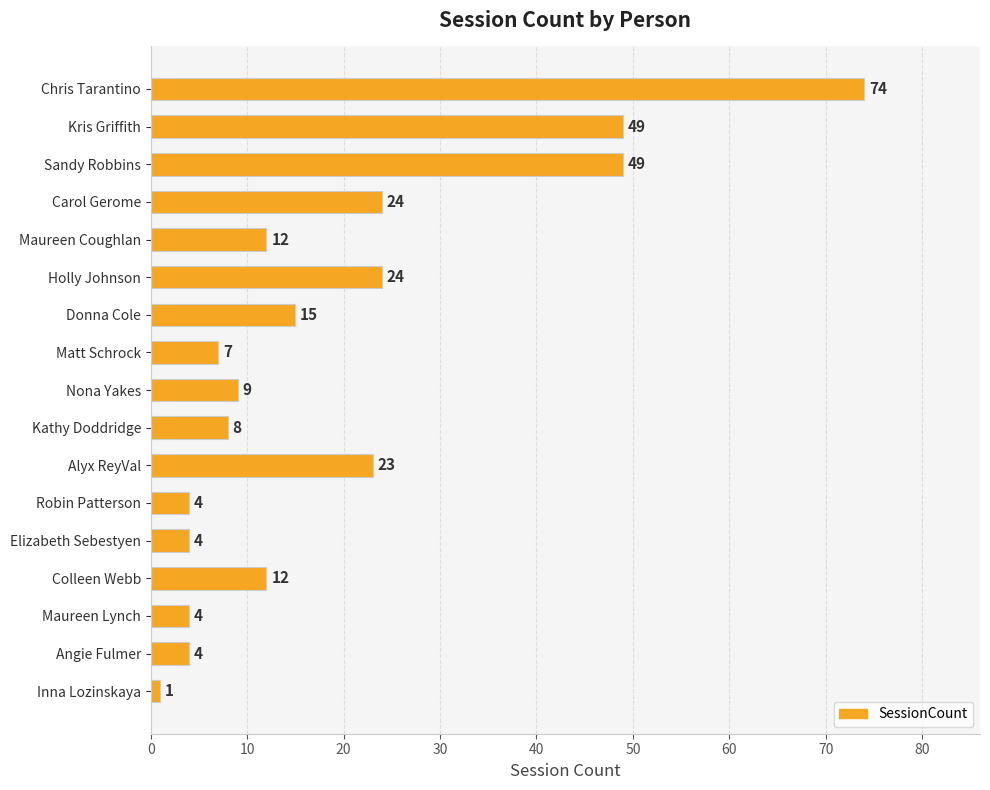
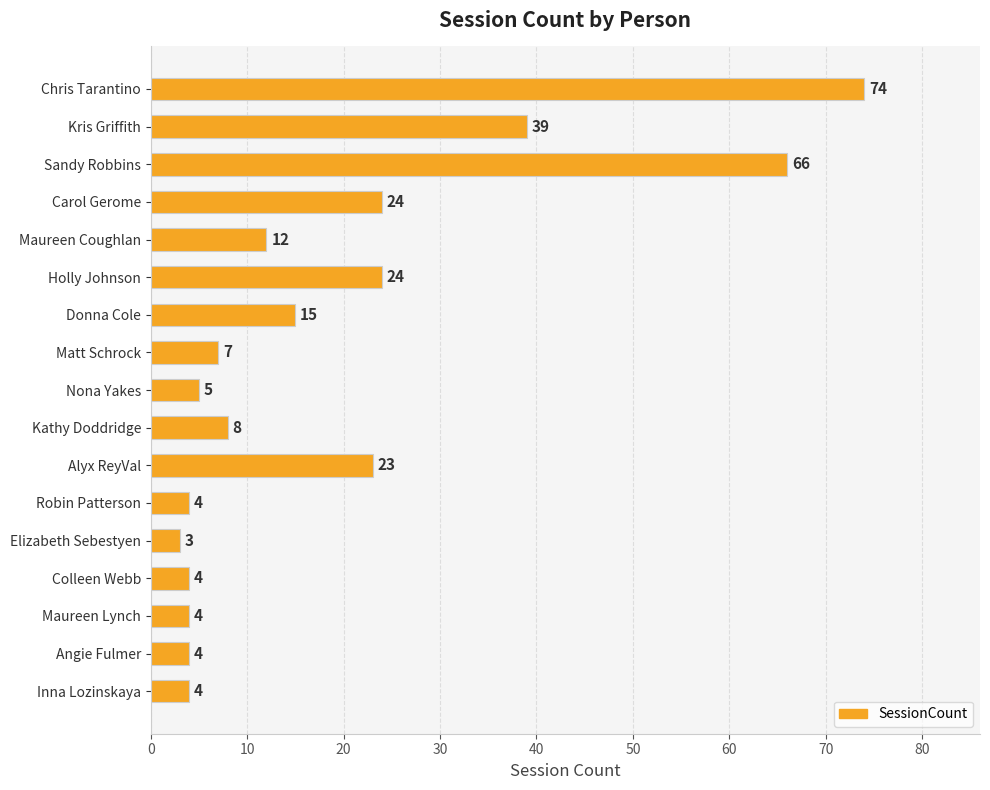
Kris Griffith: 49 -> 39
Sandy Robbins: 49 -> 66
Nona Yakes: 9 -> 5
Elizabeth Sebestyen: 4 -> 3
Colleen Webb: 12 -> 4
Inna Lozinskaya: 1 -> 4
